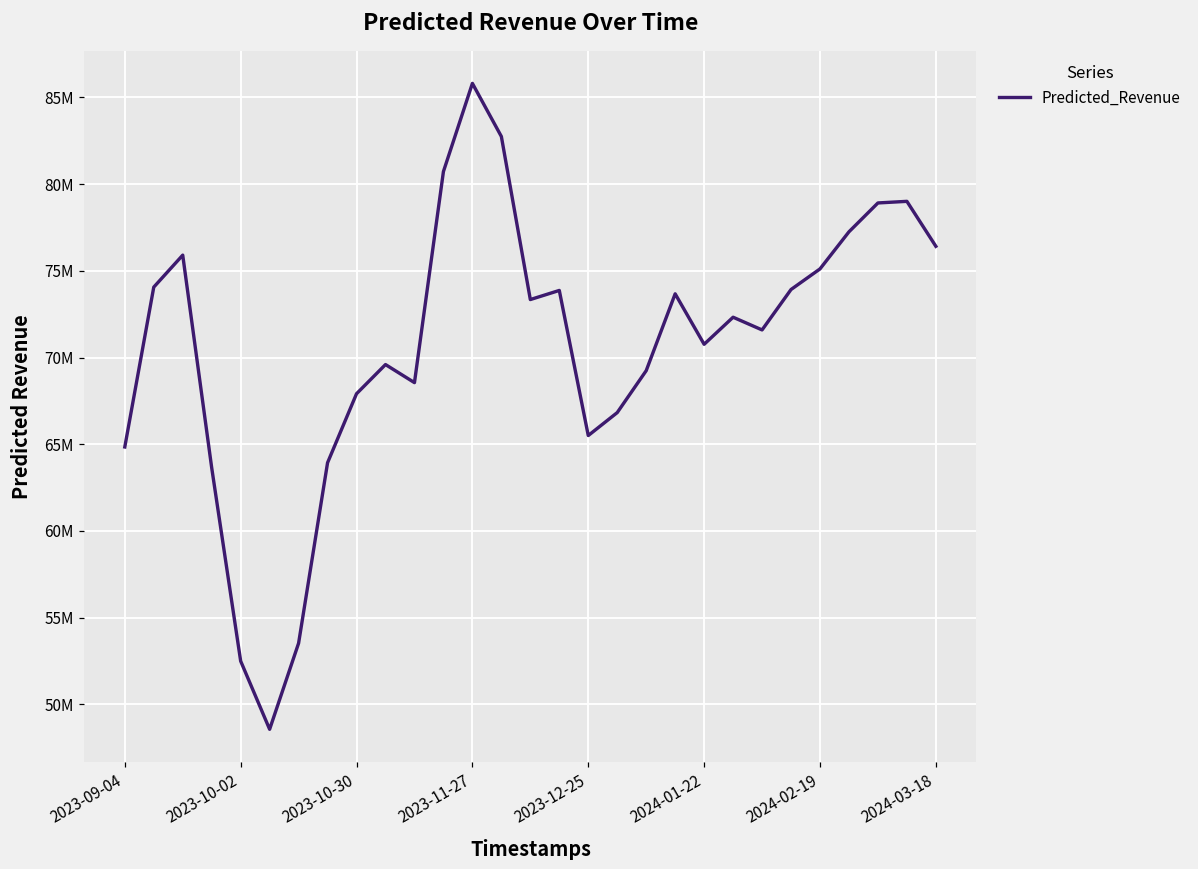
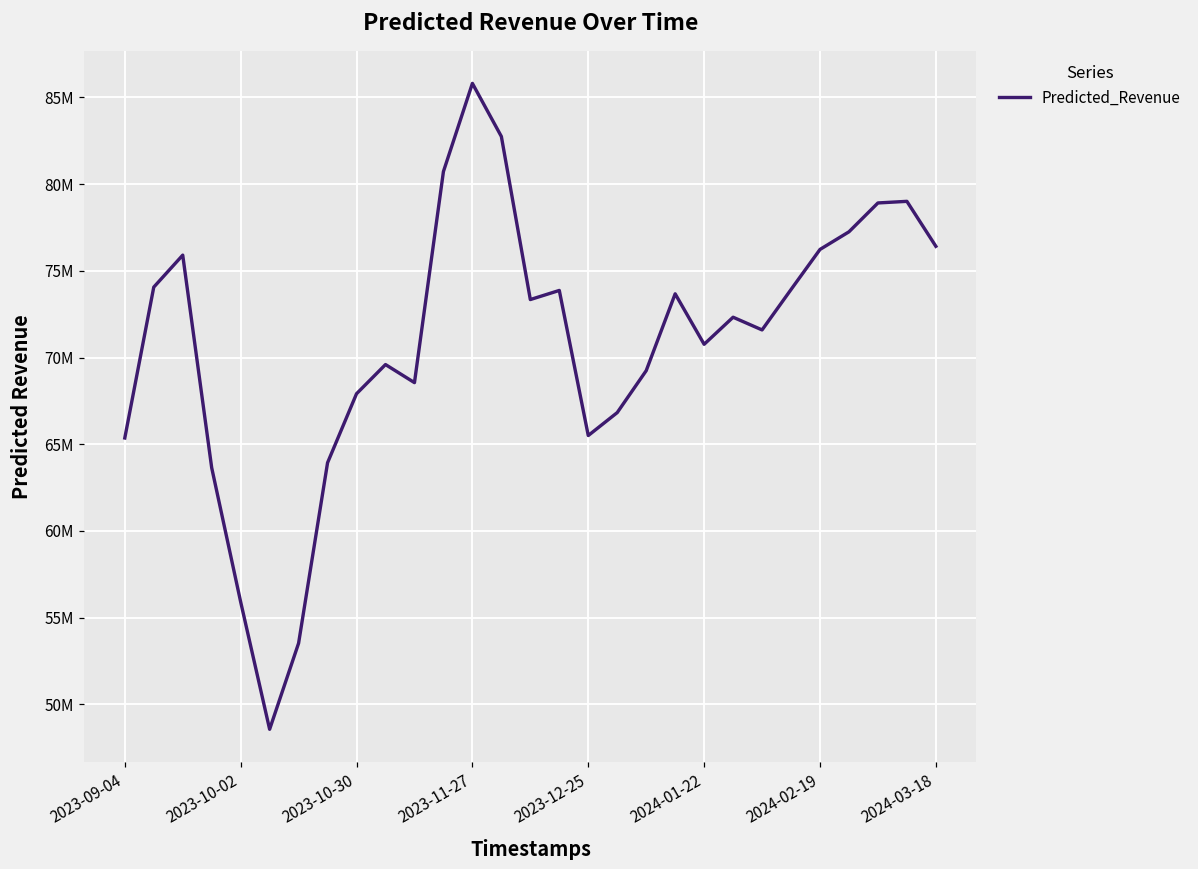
2023-09-04: 64800000 -> 65400000
2023-10-02: 52500000 -> 55900000
2024-02-19: 75100000 -> 76200000
